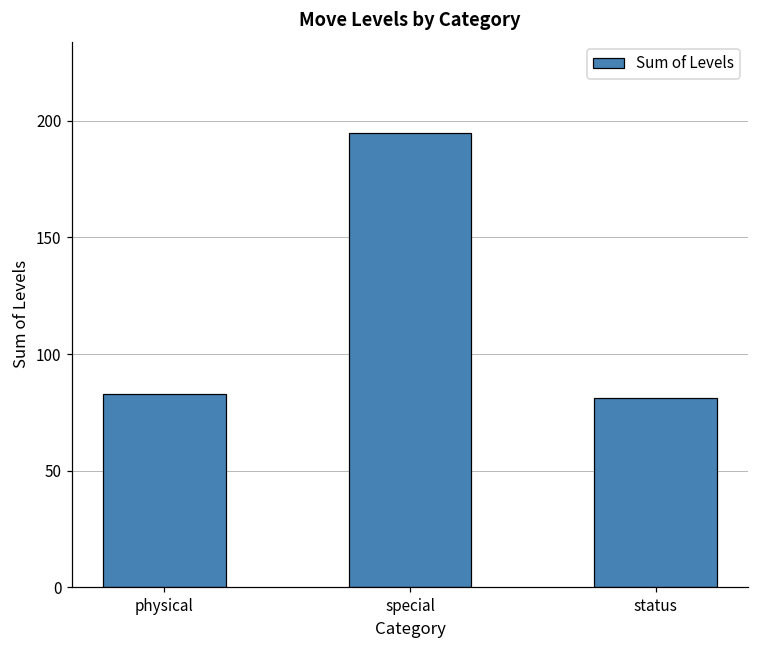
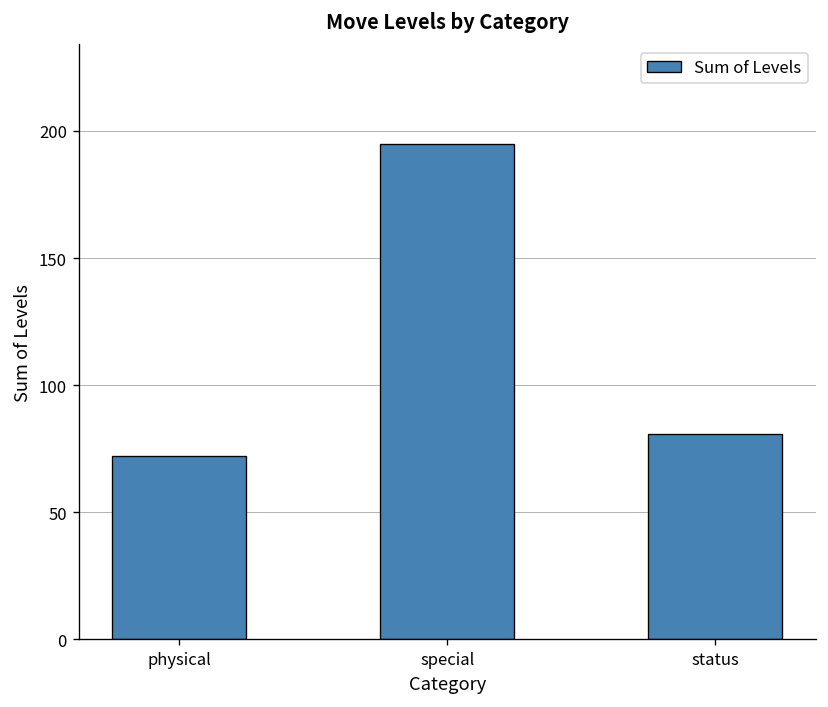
physical: 83 -> 72
